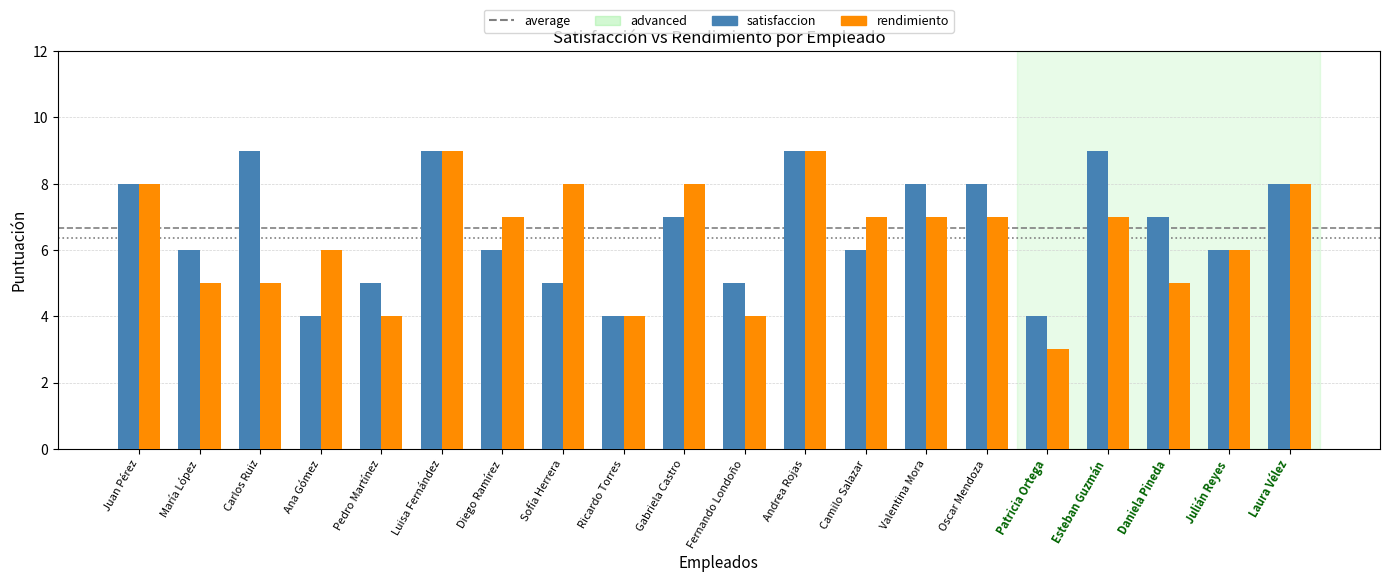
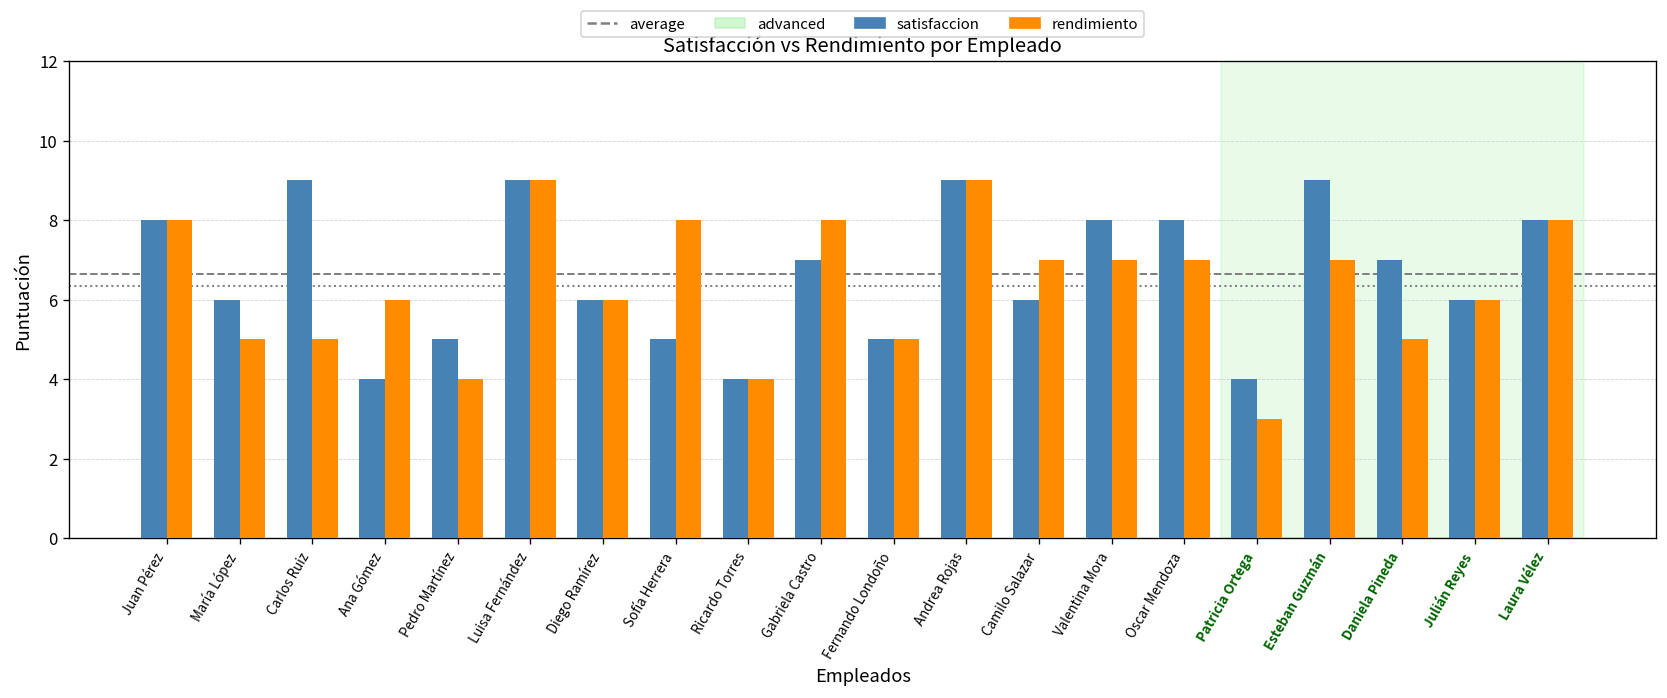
rendimiento, Diego Ramírez: 7 -> 6
rendimiento, Fernando Londoño: 4 -> 5
